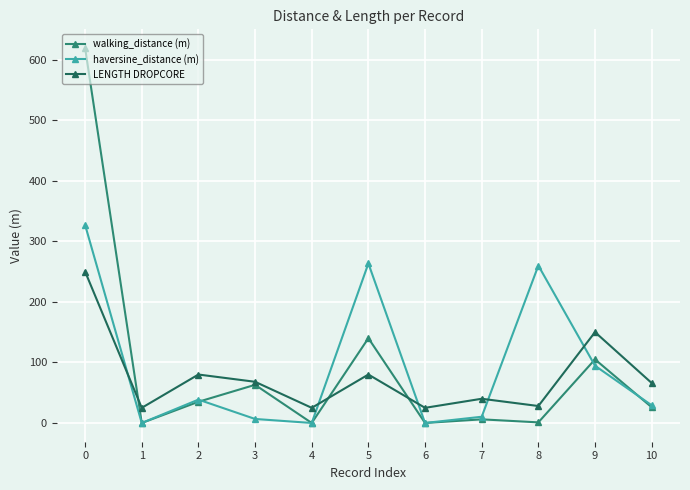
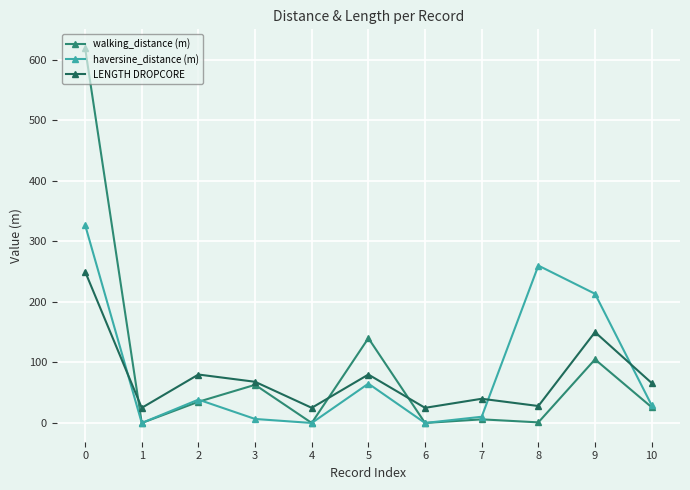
haversine_distance (m), 5: 260 -> 60
haversine_distance (m), 9: 90 -> 210
